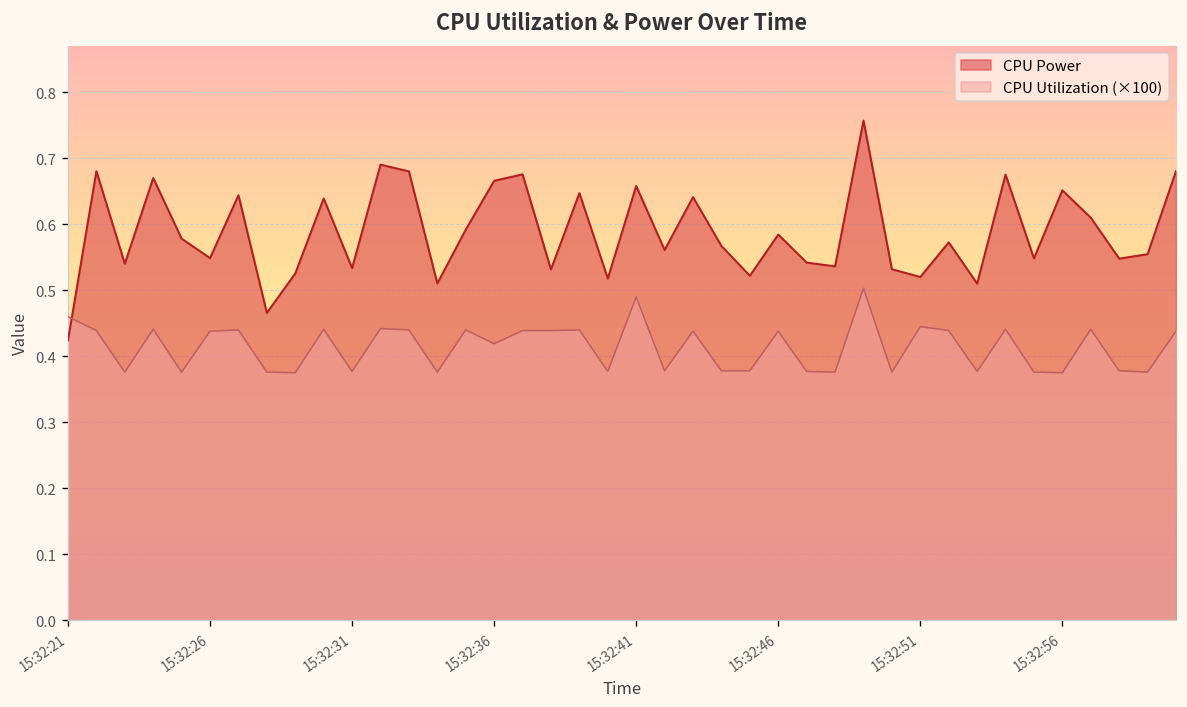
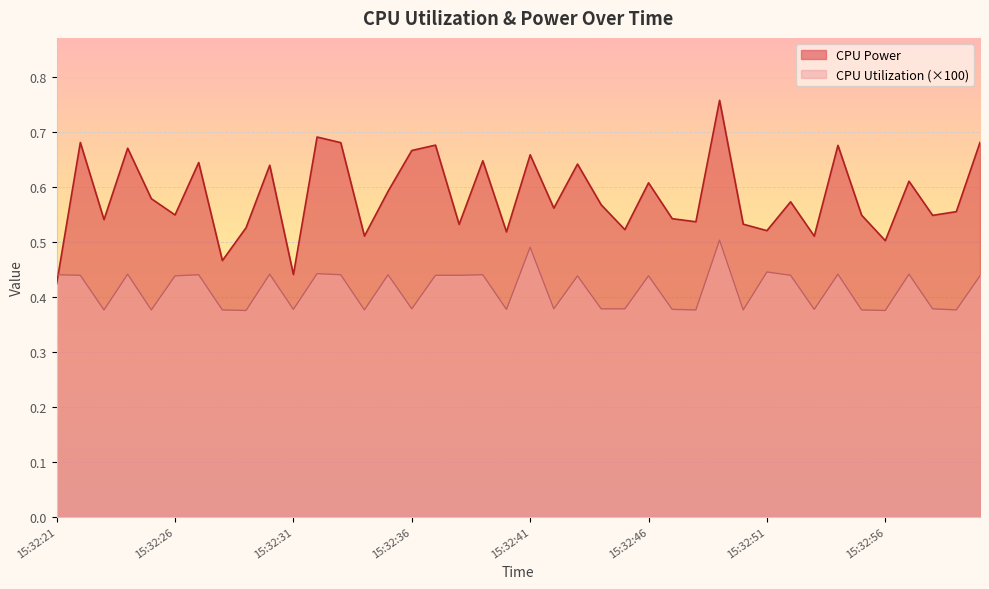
CPU Utilization (×100), 15:32:21: 0.46 -> 0.44
CPU Power, 15:32:31: 0.53 -> 0.44
CPU Utilization (×100), 15:32:36: 0.42 -> 0.38
CPU Power, 15:32:46: 0.58 -> 0.61
CPU Power, 15:32:56: 0.65 -> 0.50
